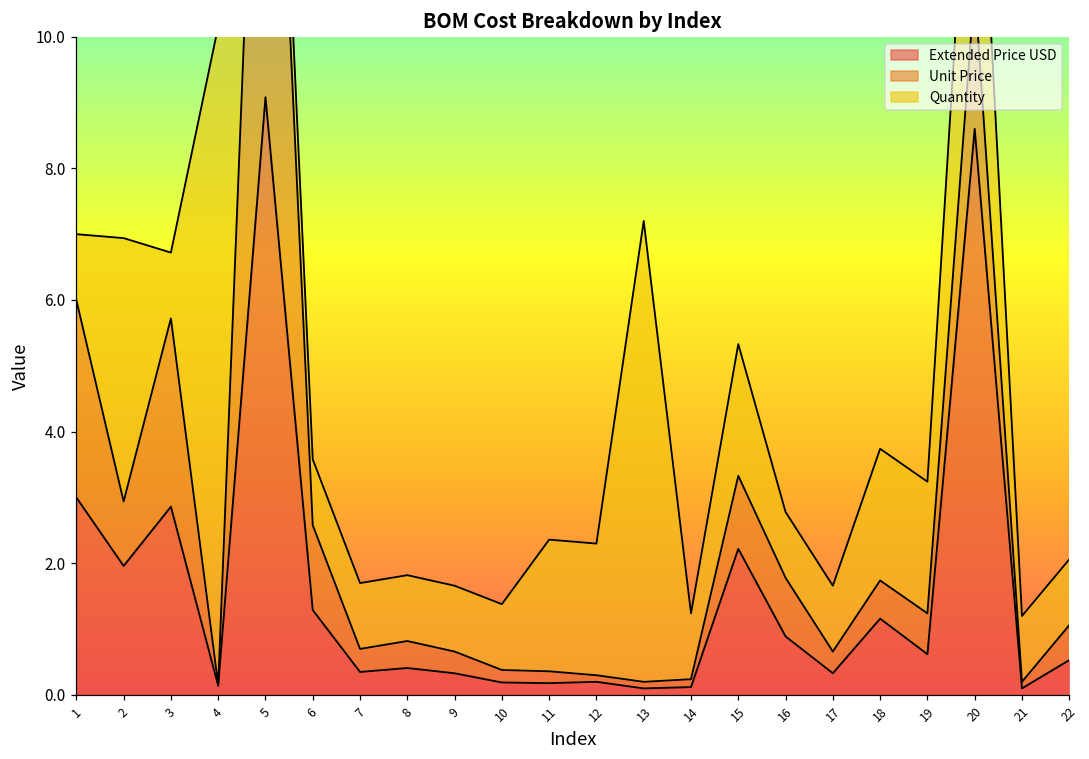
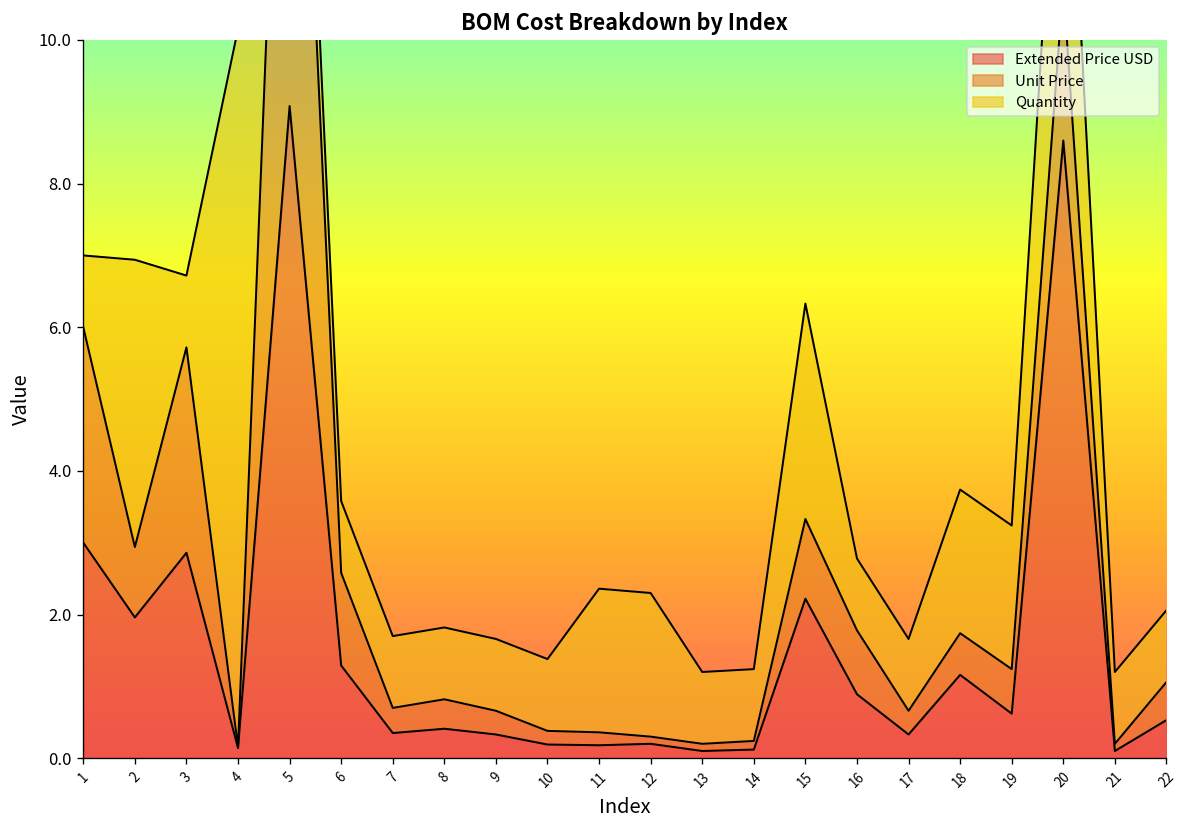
Quantity, 13: 7 -> 1
Quantity, 15: 2 -> 3
